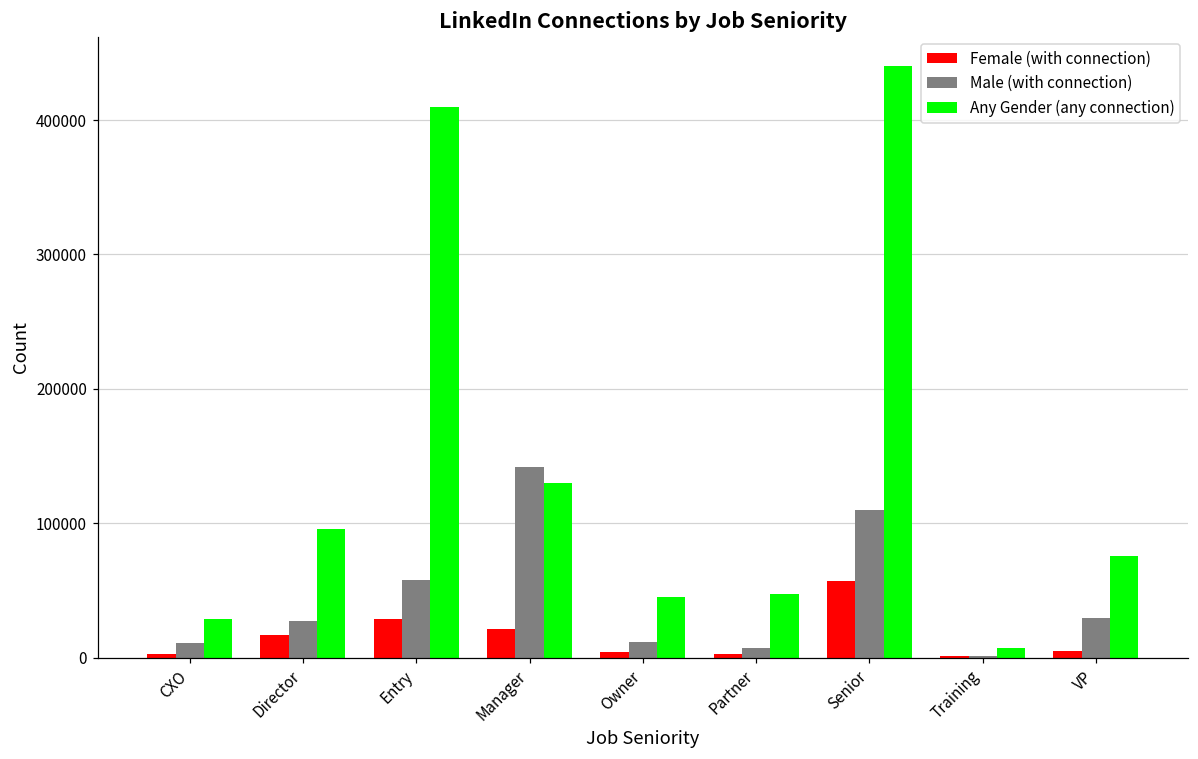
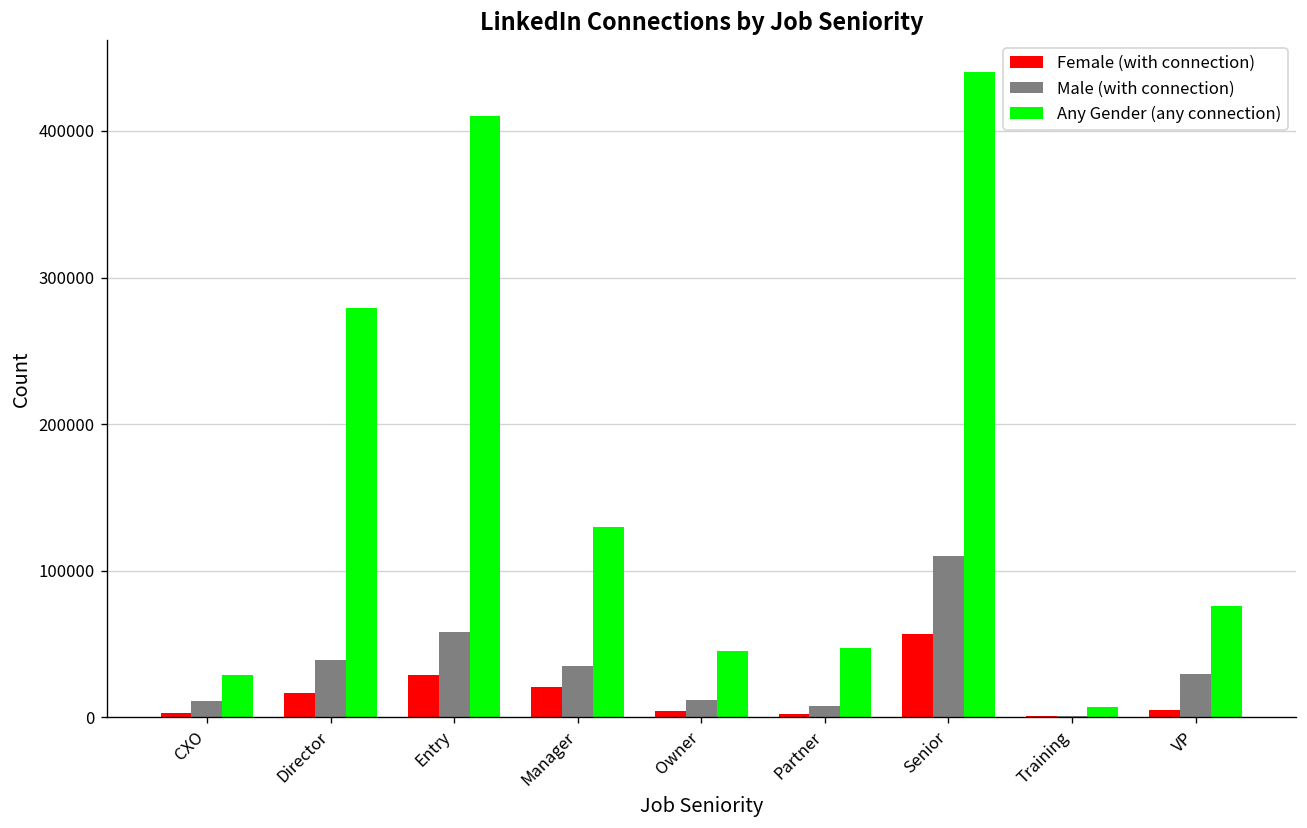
Male (with connection), Director: 27000 -> 39000
Any Gender (any connection), Director: 96000 -> 279000
Male (with connection), Manager: 142000 -> 35000
